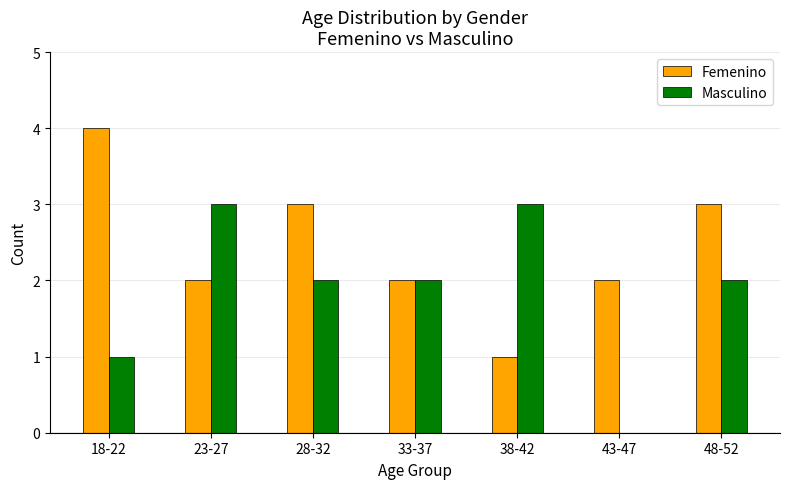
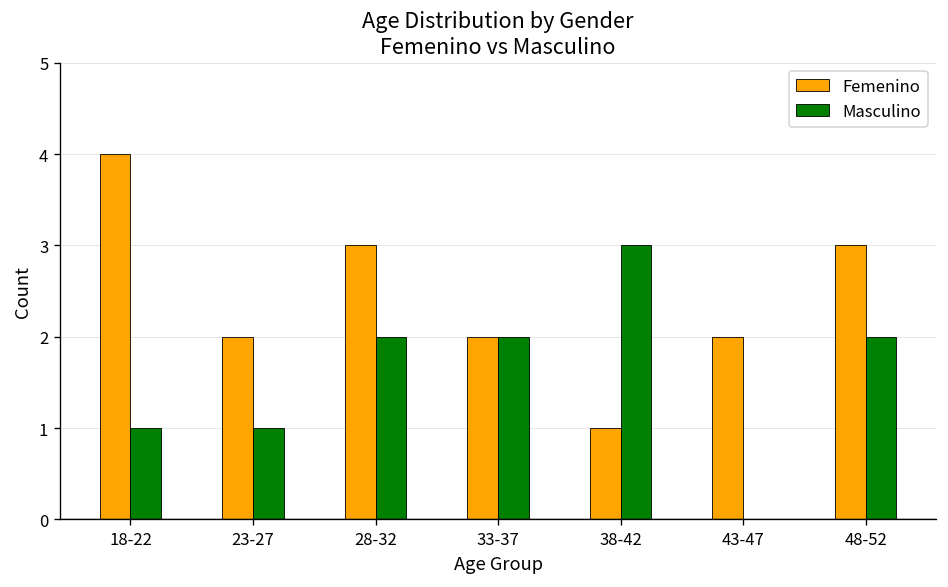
Masculino, 23-27: 3 -> 1
